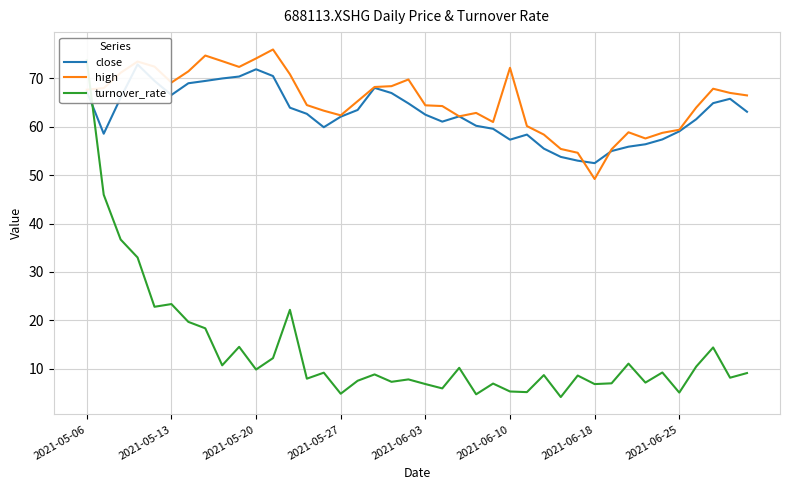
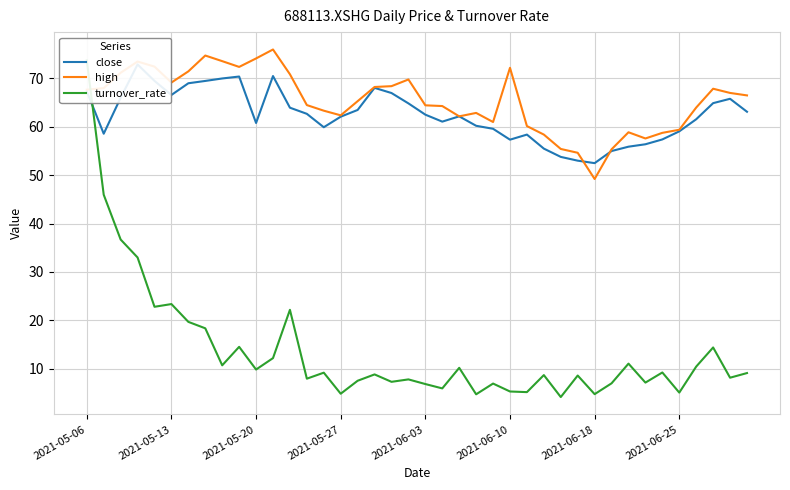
close, 2021-05-20: 72 -> 61
turnover_rate, 2021-06-18: 7 -> 5
